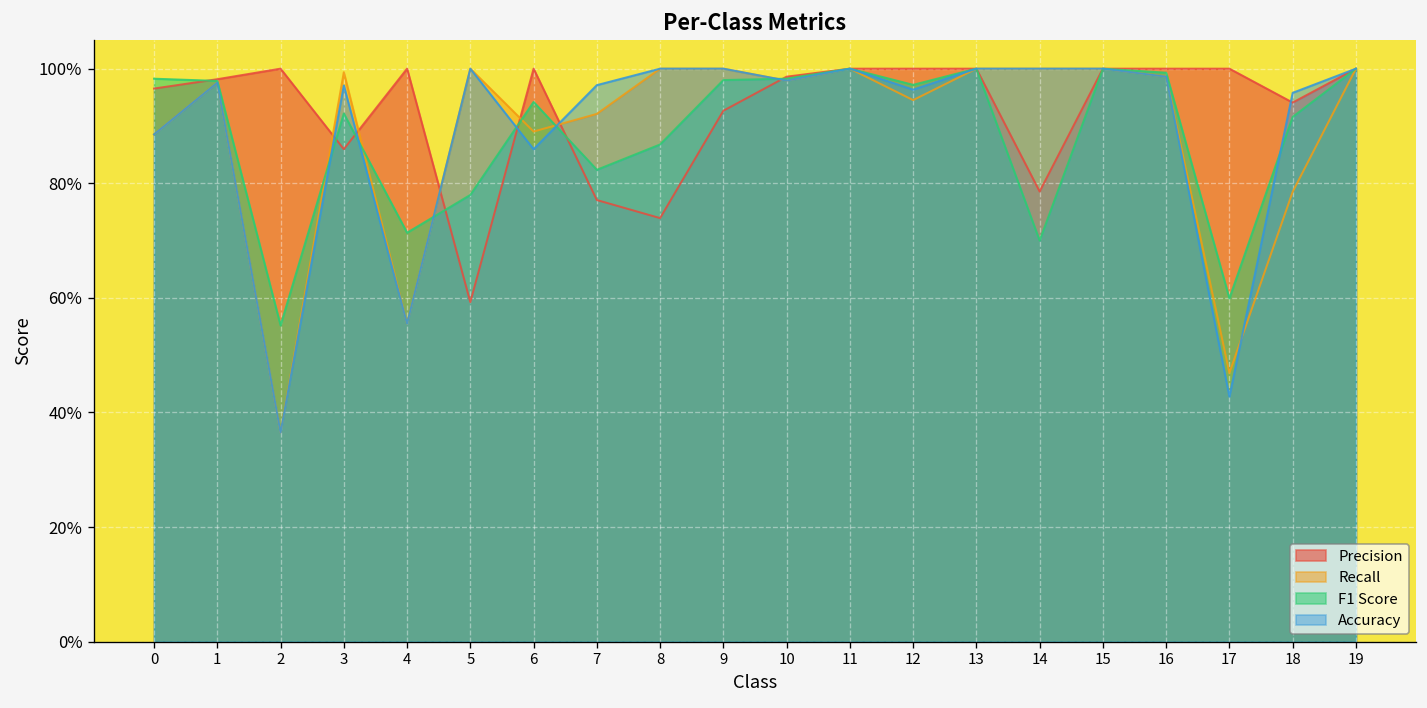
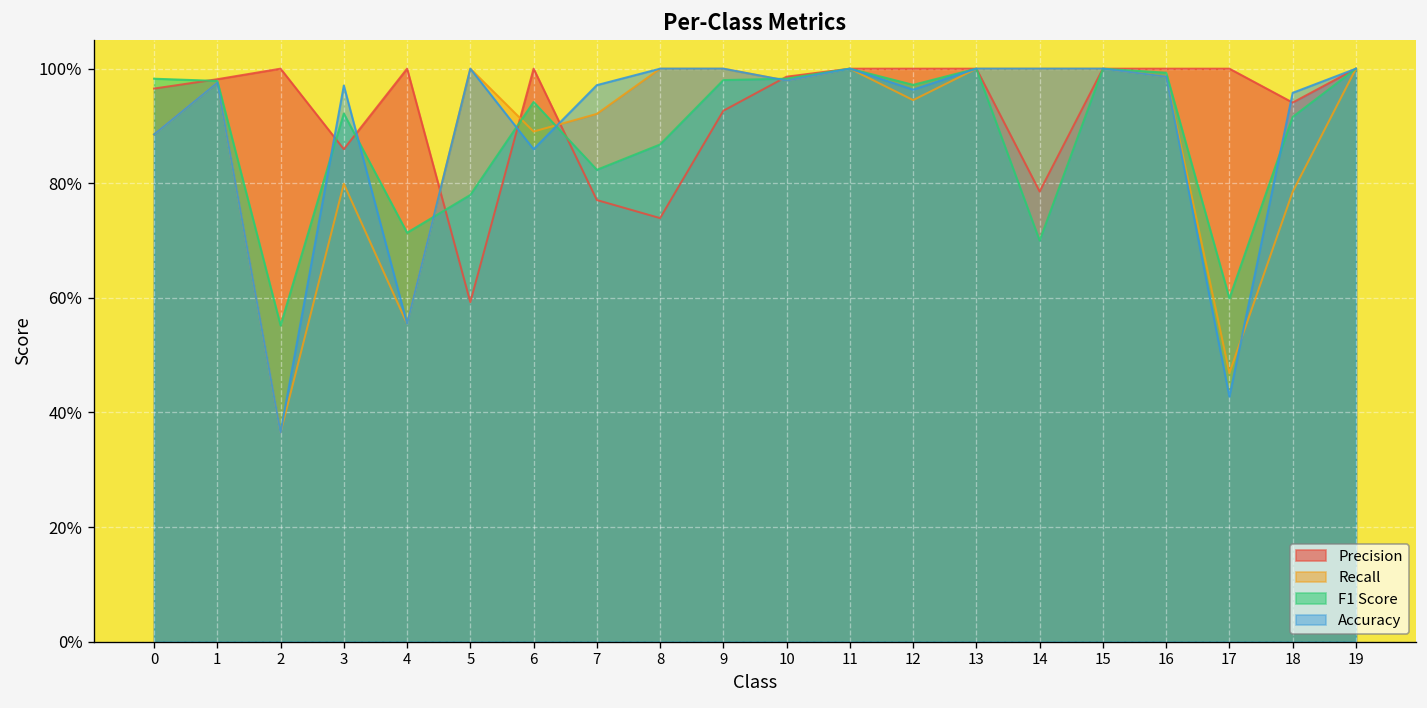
Recall, 3: 99% -> 80%
